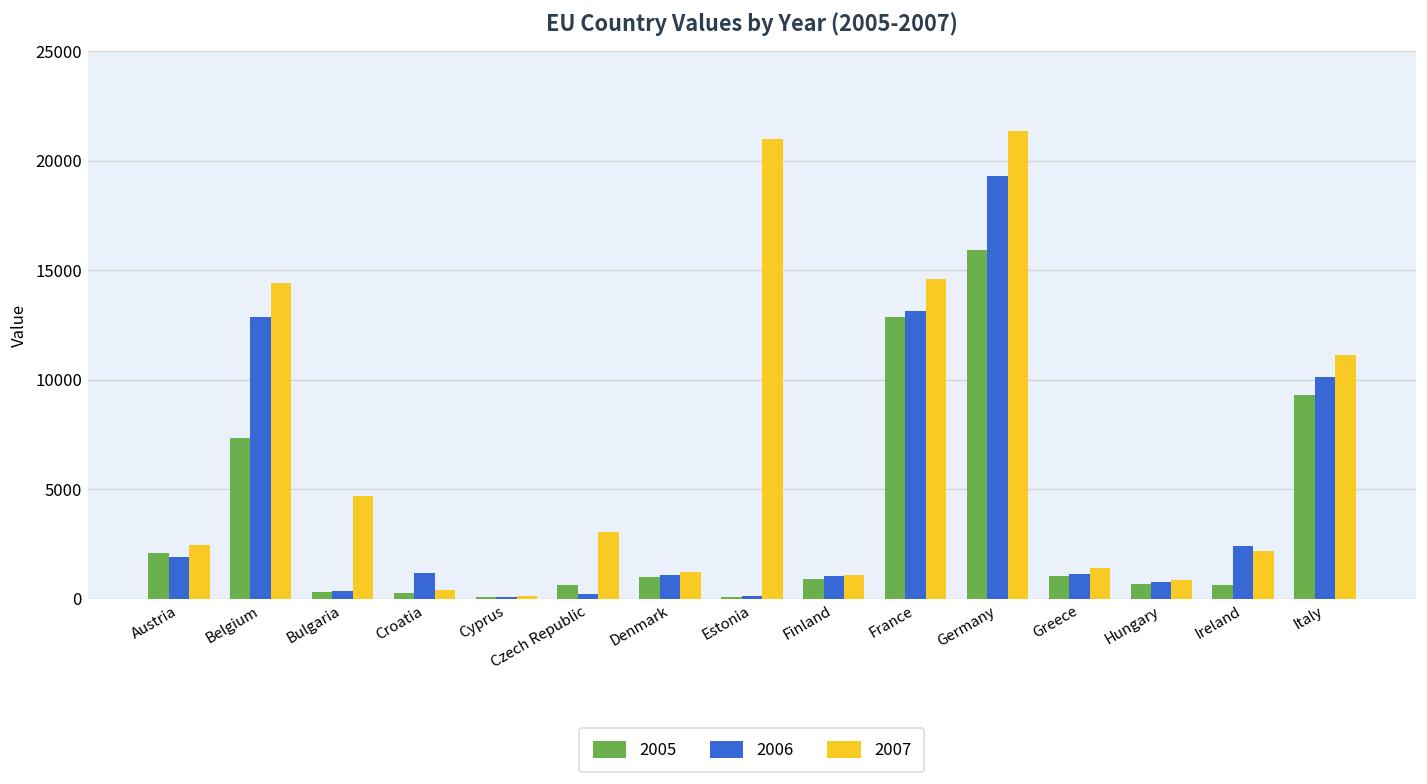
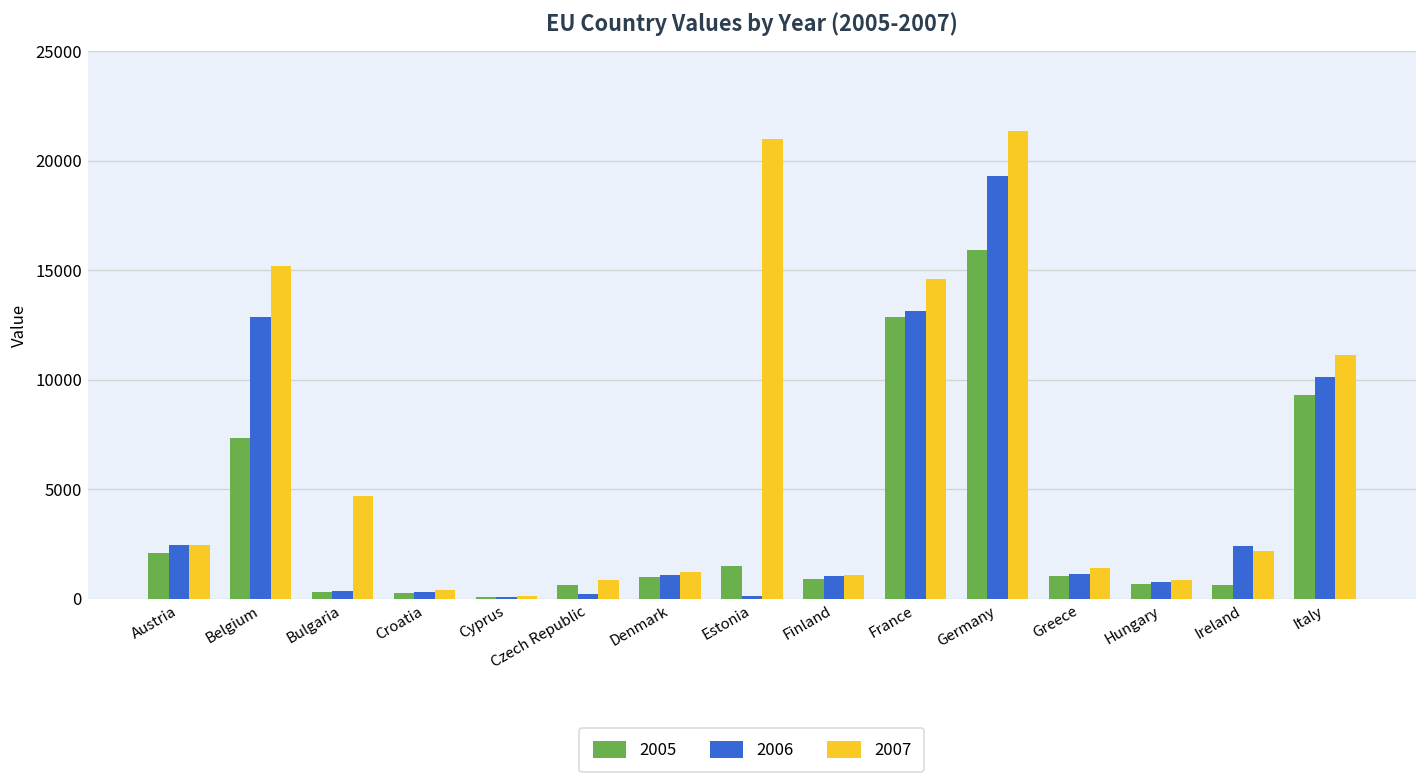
2006, Austria: 1900 -> 2400
2007, Belgium: 14400 -> 15200
2006, Croatia: 1200 -> 300
2007, Czech Republic: 3100 -> 800
2005, Estonia: 100 -> 1500
